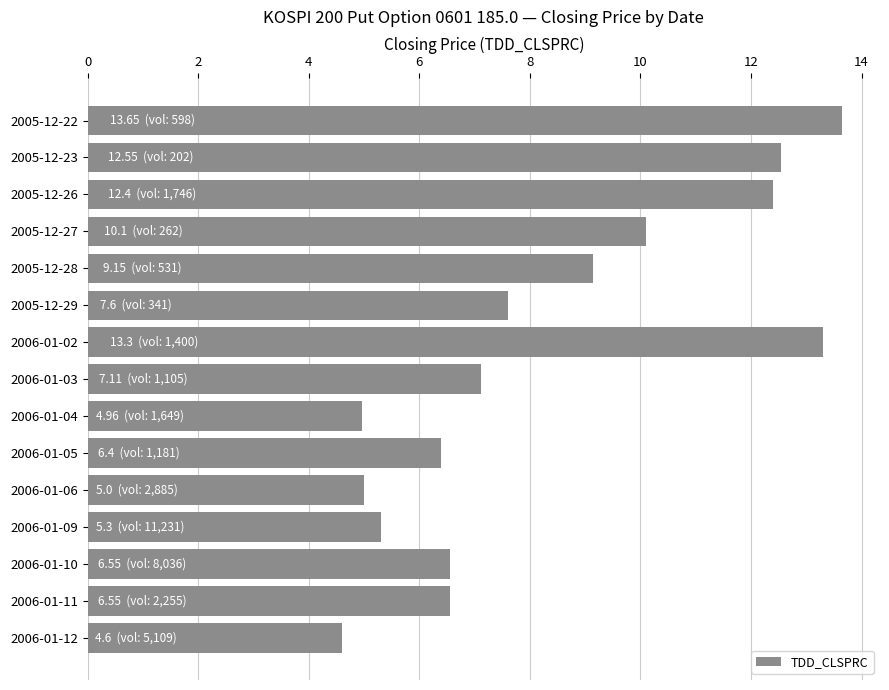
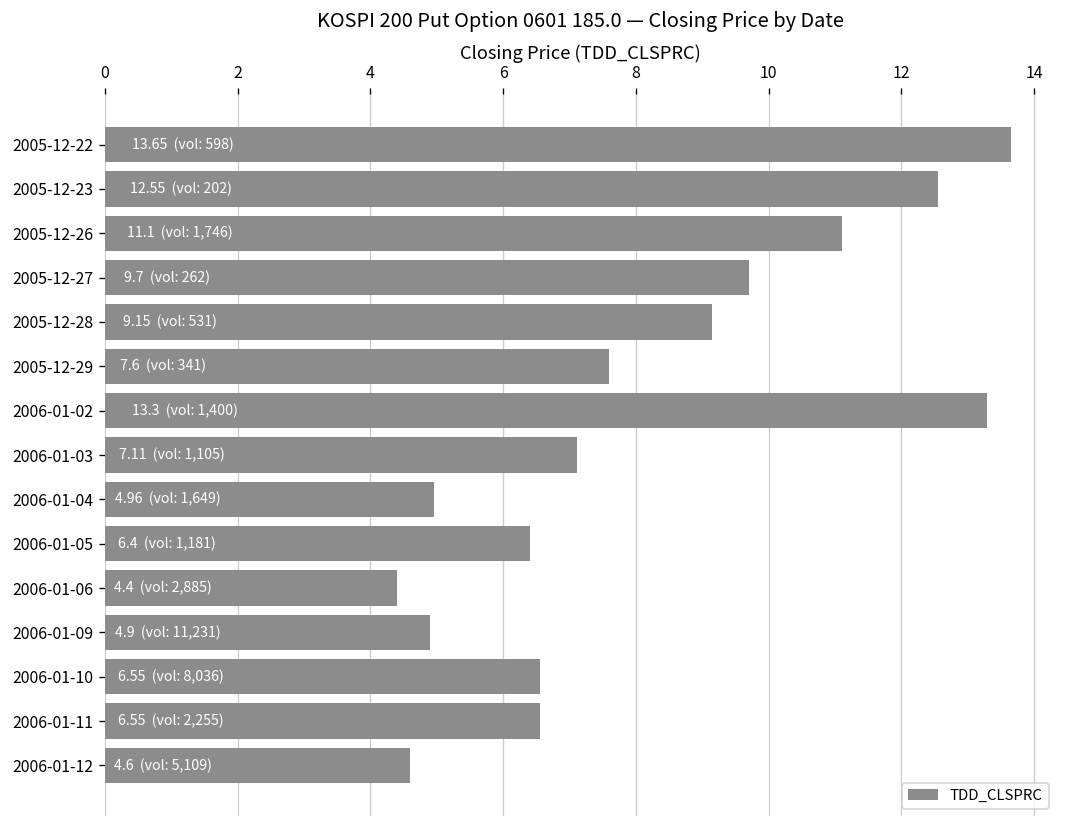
2005-12-26: 12.4 -> 11.1
2005-12-27: 10.1 -> 9.7
2006-01-06: 5.0 -> 4.4
2006-01-09: 5.3 -> 4.9
